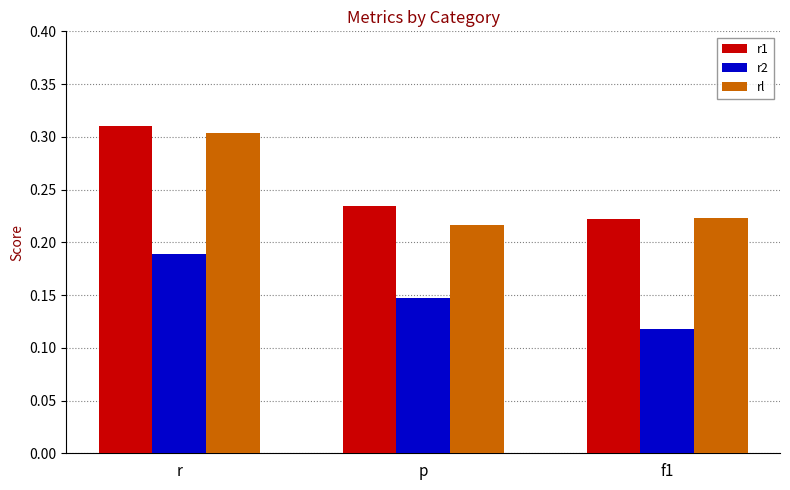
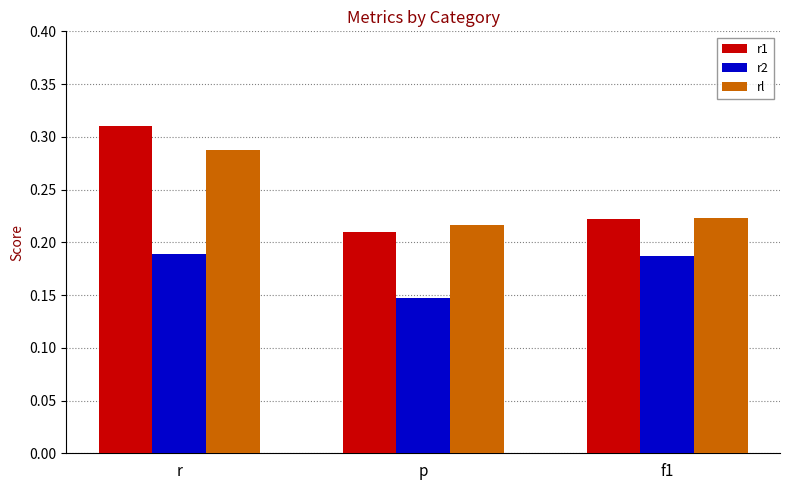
rl, r: 0.303 -> 0.287
r1, p: 0.234 -> 0.210
r2, f1: 0.118 -> 0.187
